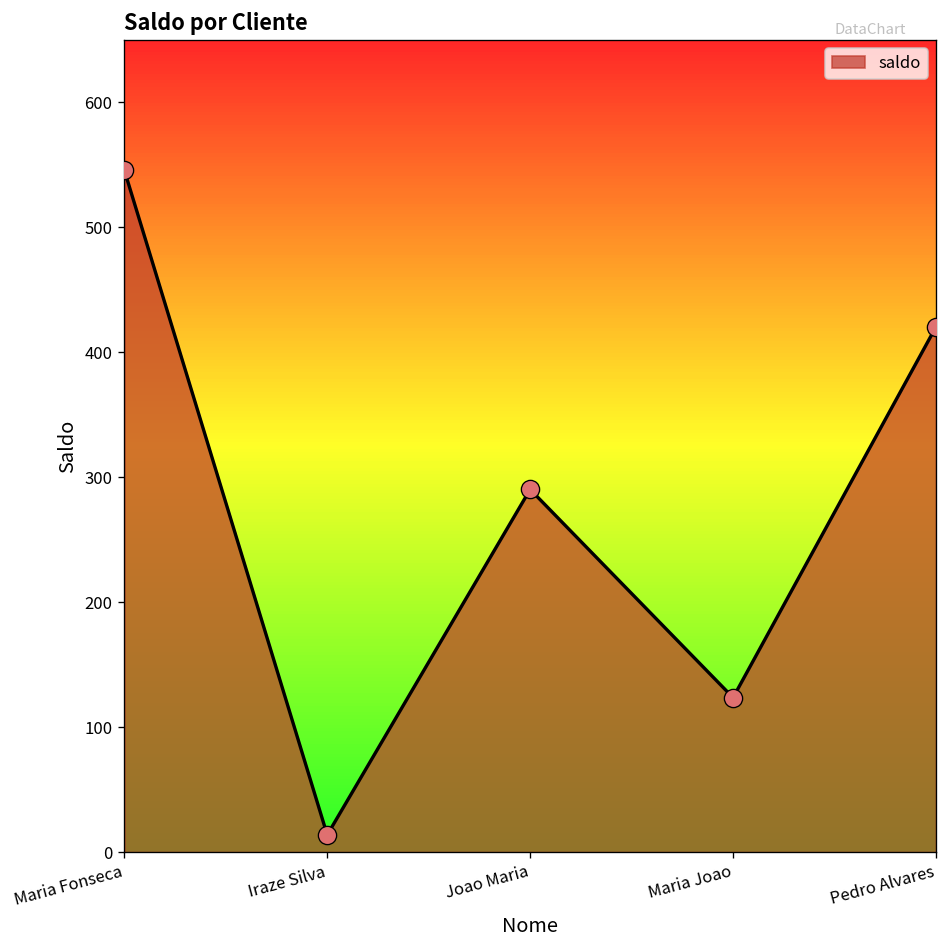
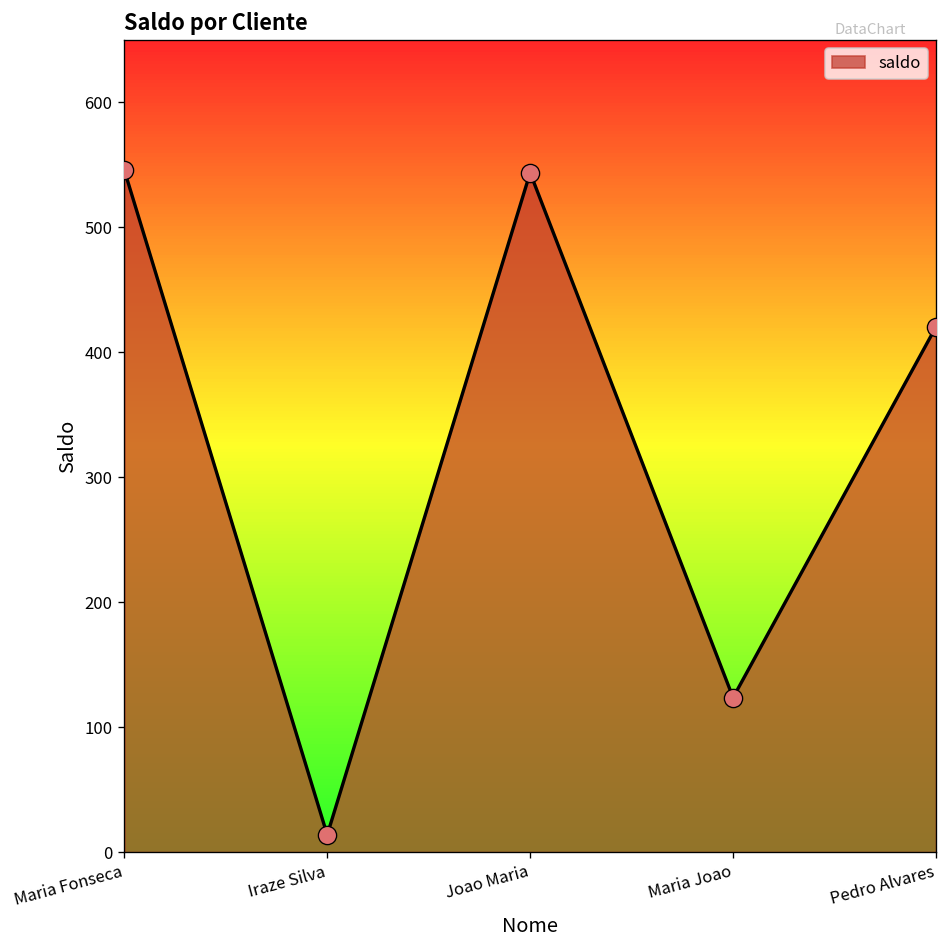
Joao Maria: 290 -> 544
